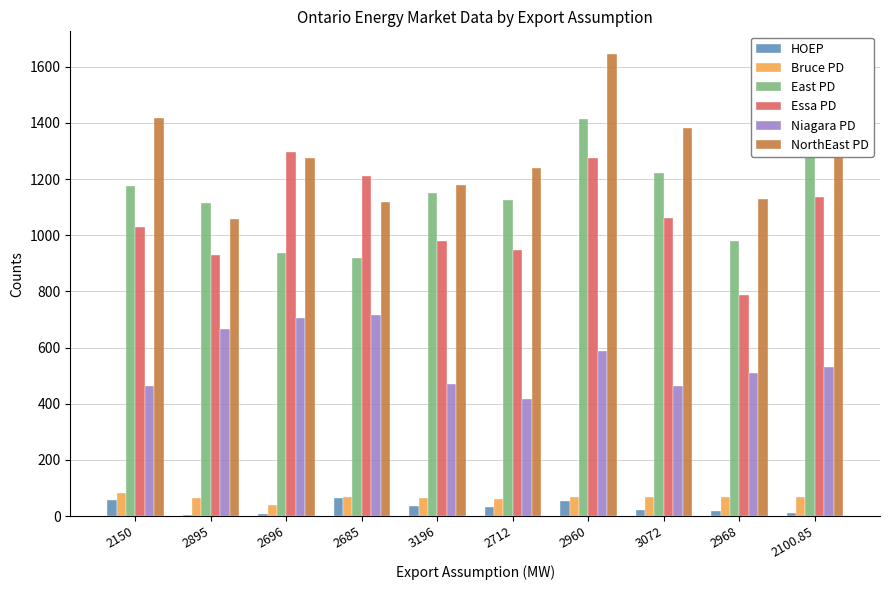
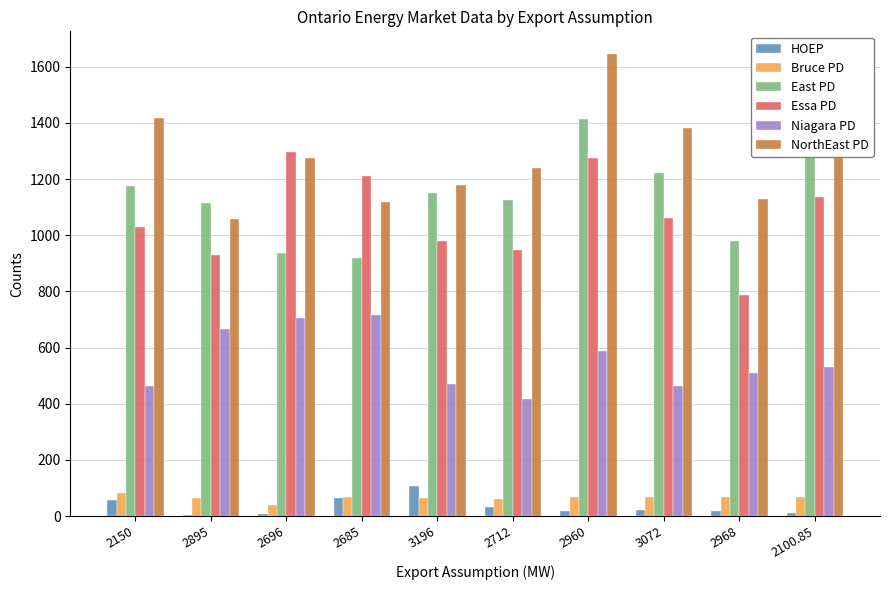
HOEP, 3196: 40 -> 110
HOEP, 2960: 50 -> 20
